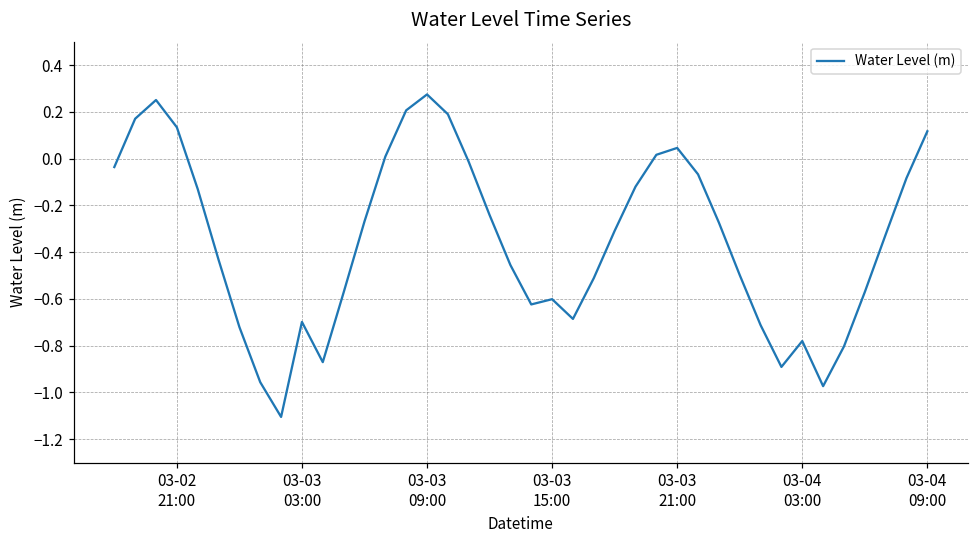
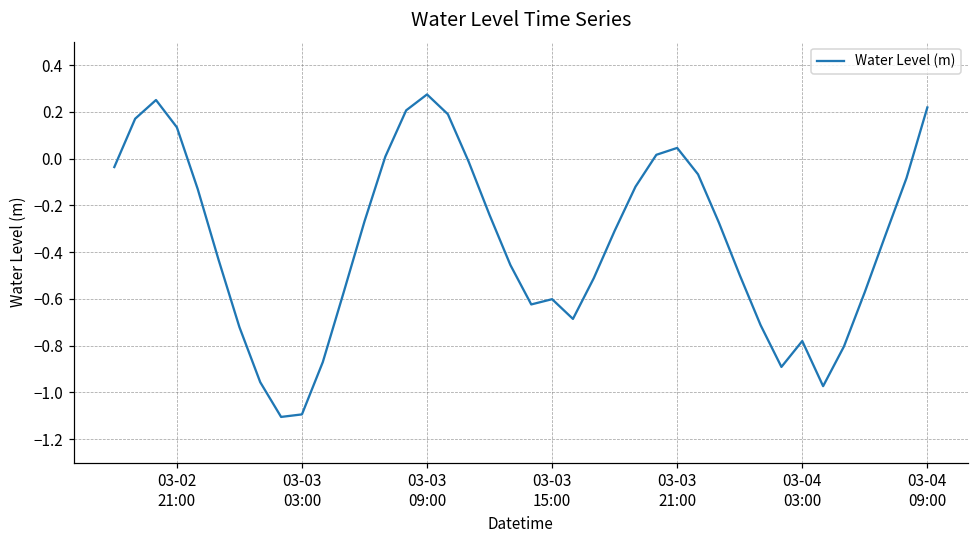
03-03 03:00: -0.70 -> -1.09
03-04 09:00: 0.12 -> 0.22
